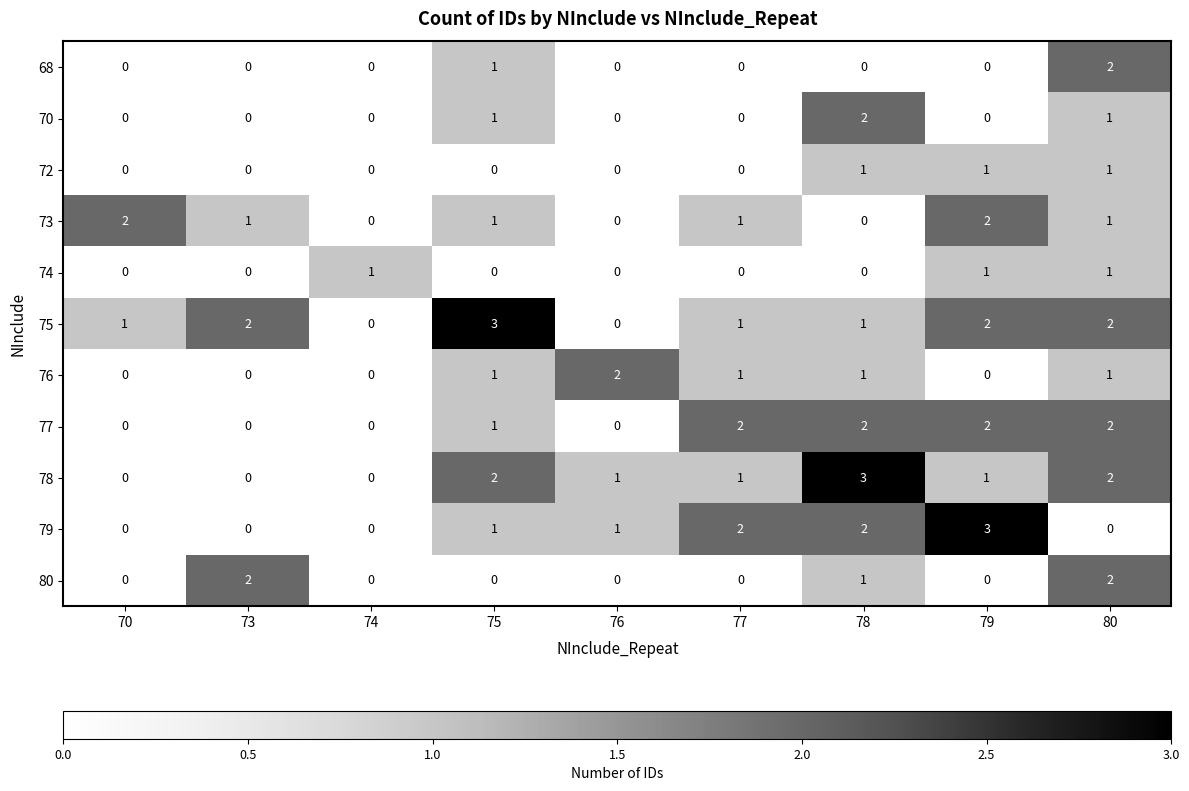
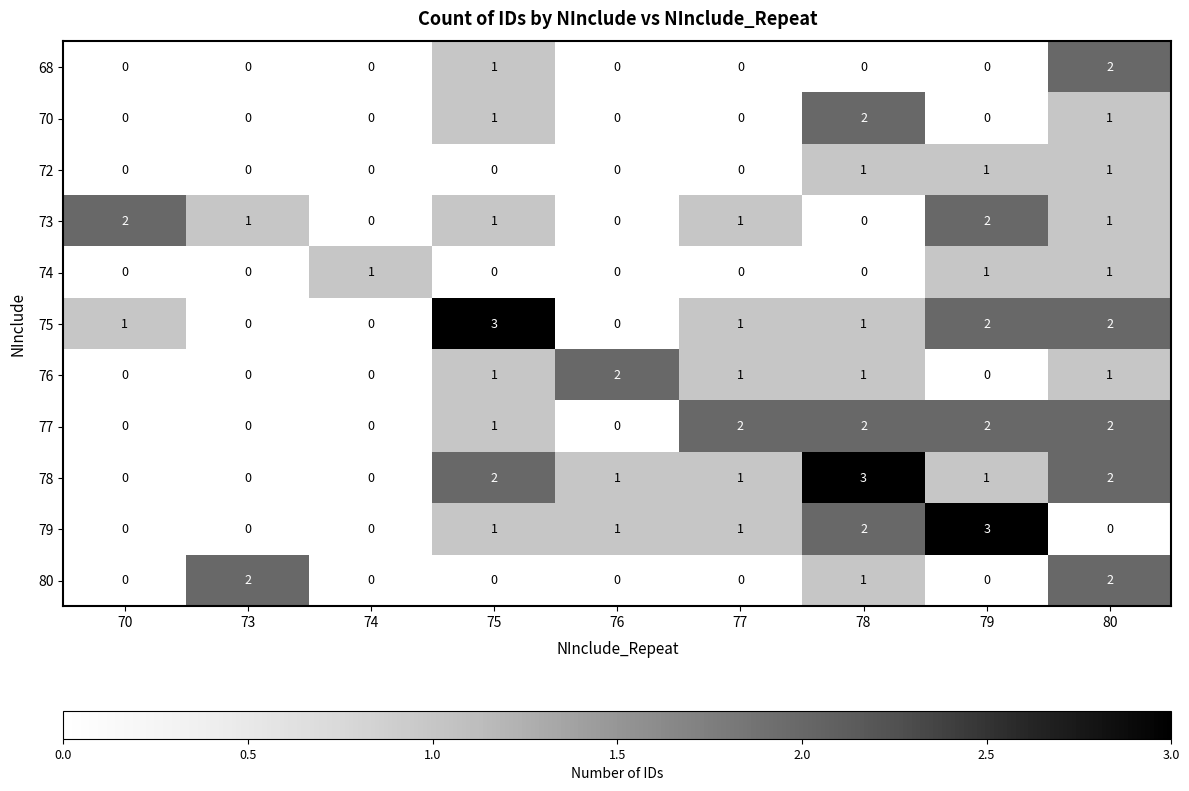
75, 73: 2 -> 0
79, 77: 2 -> 1
